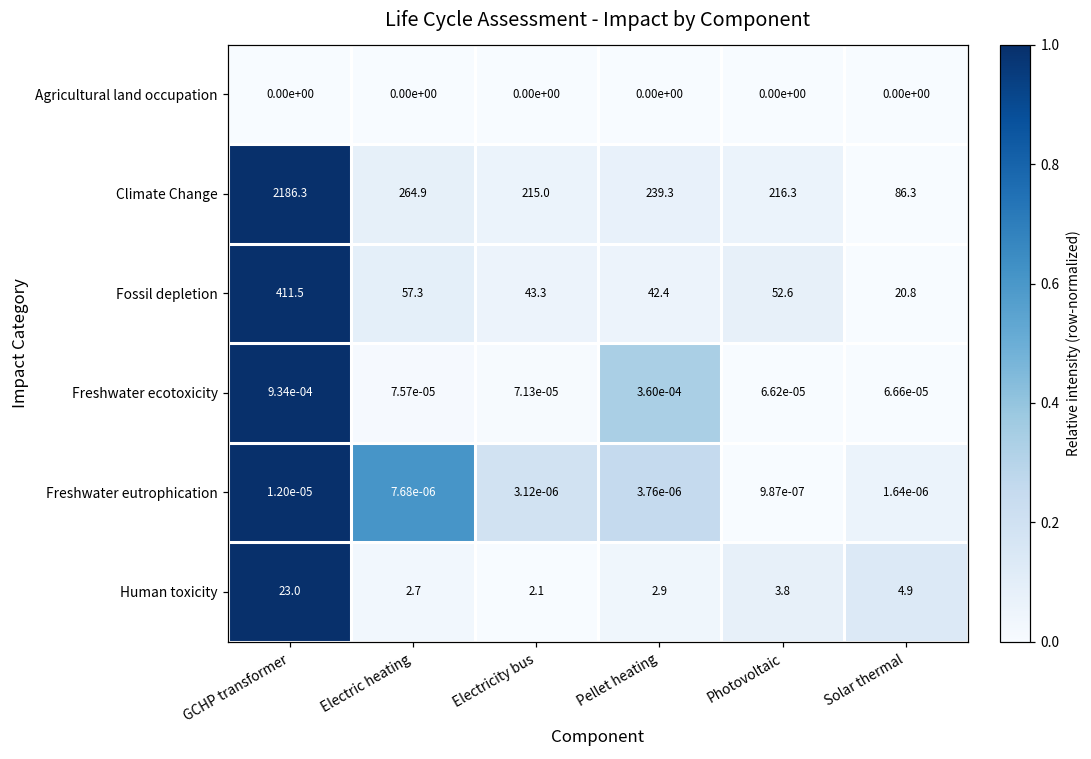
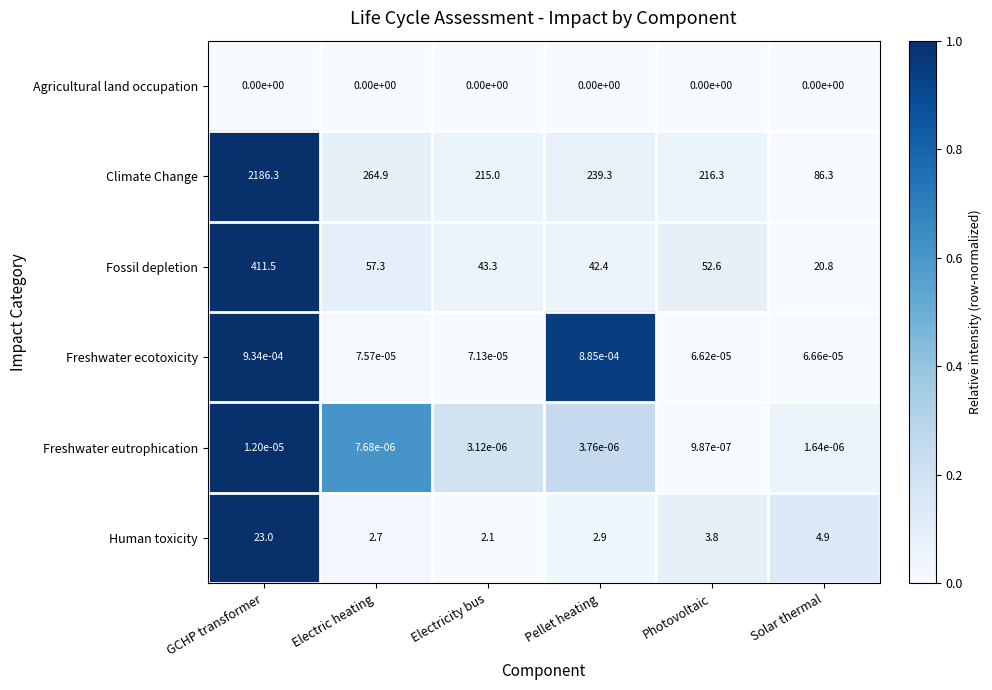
Freshwater ecotoxicity, Pellet heating: 3.60e-04 -> 8.85e-04
